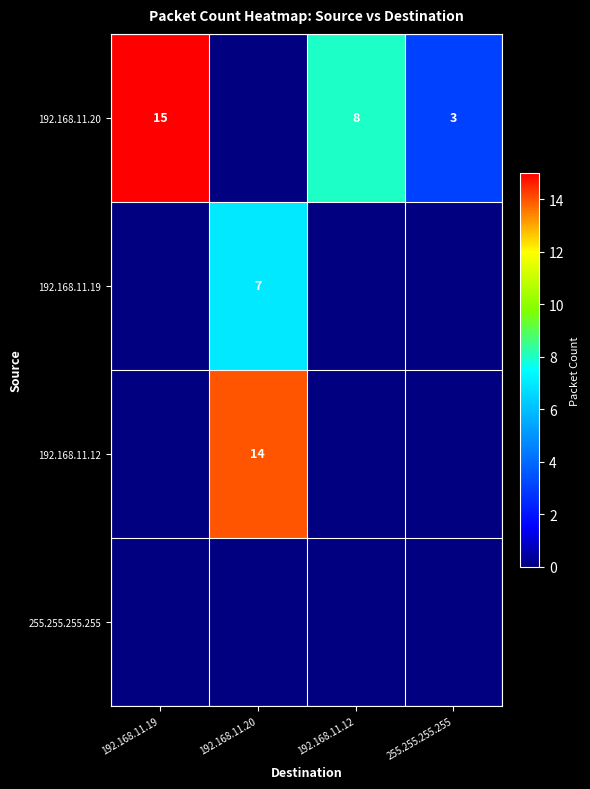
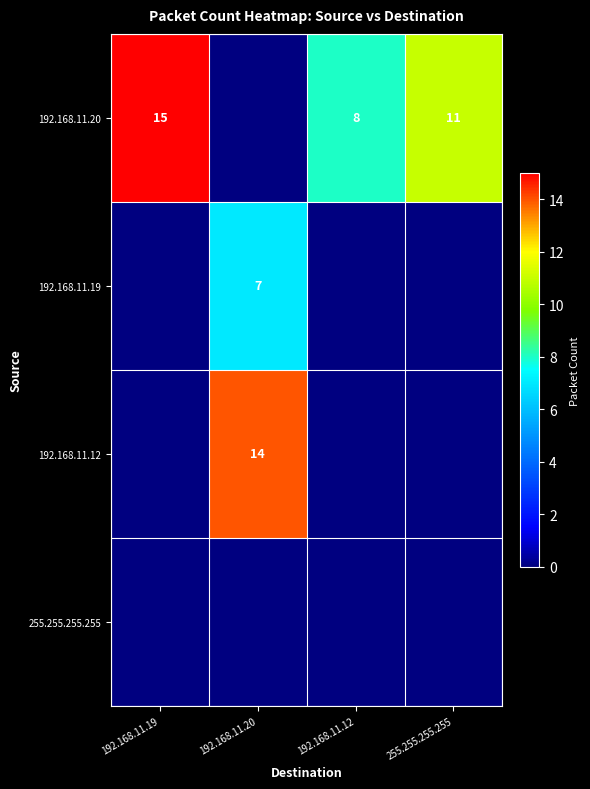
192.168.11.20, 255.255.255.255: 3 -> 11
